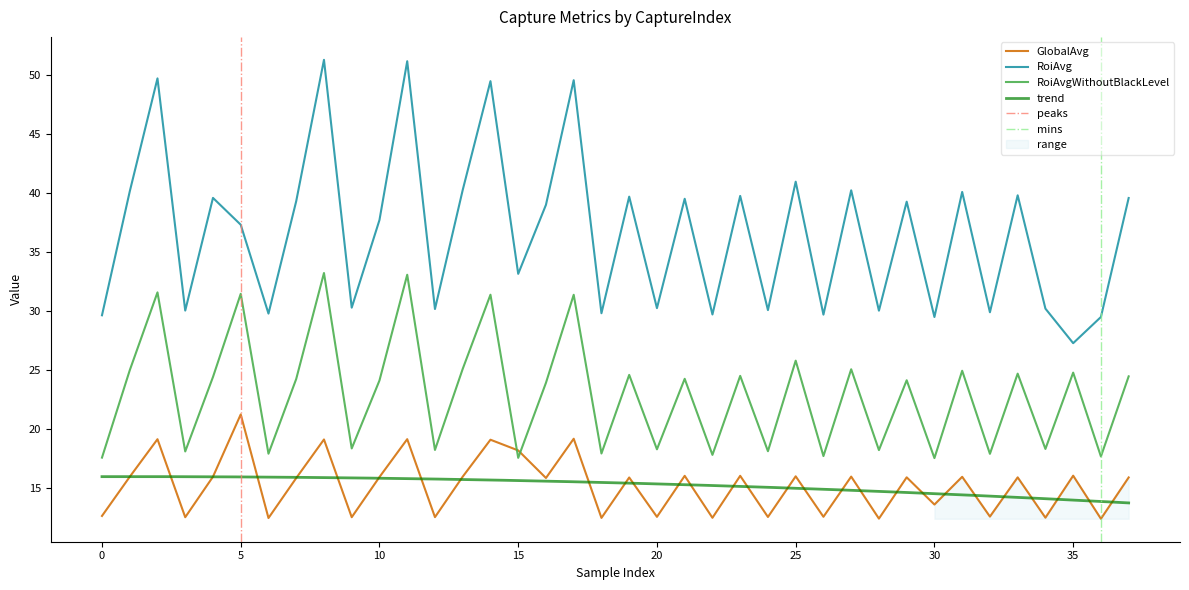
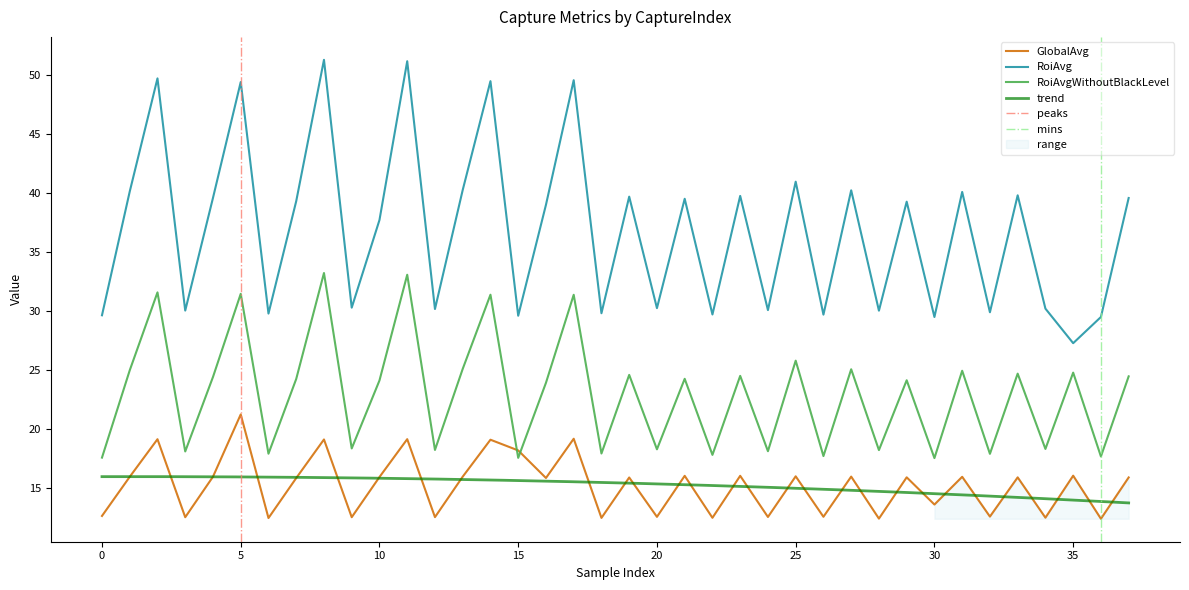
RoiAvg, 5: 37.3 -> 49.4
RoiAvg, 15: 33.1 -> 29.6
